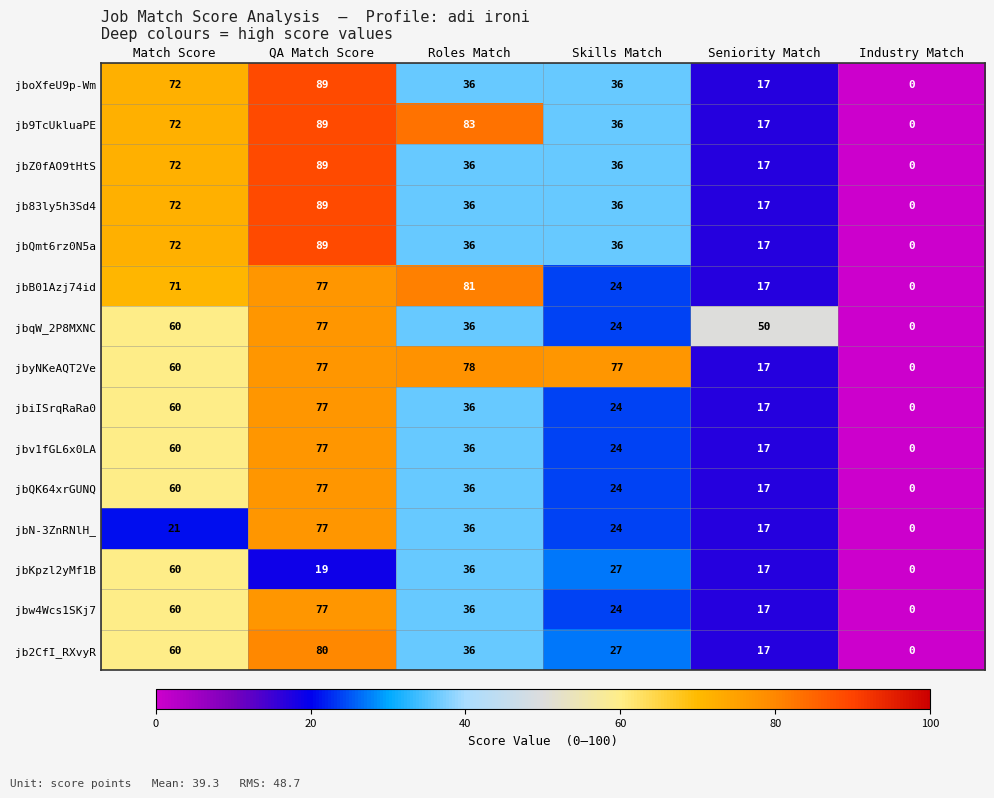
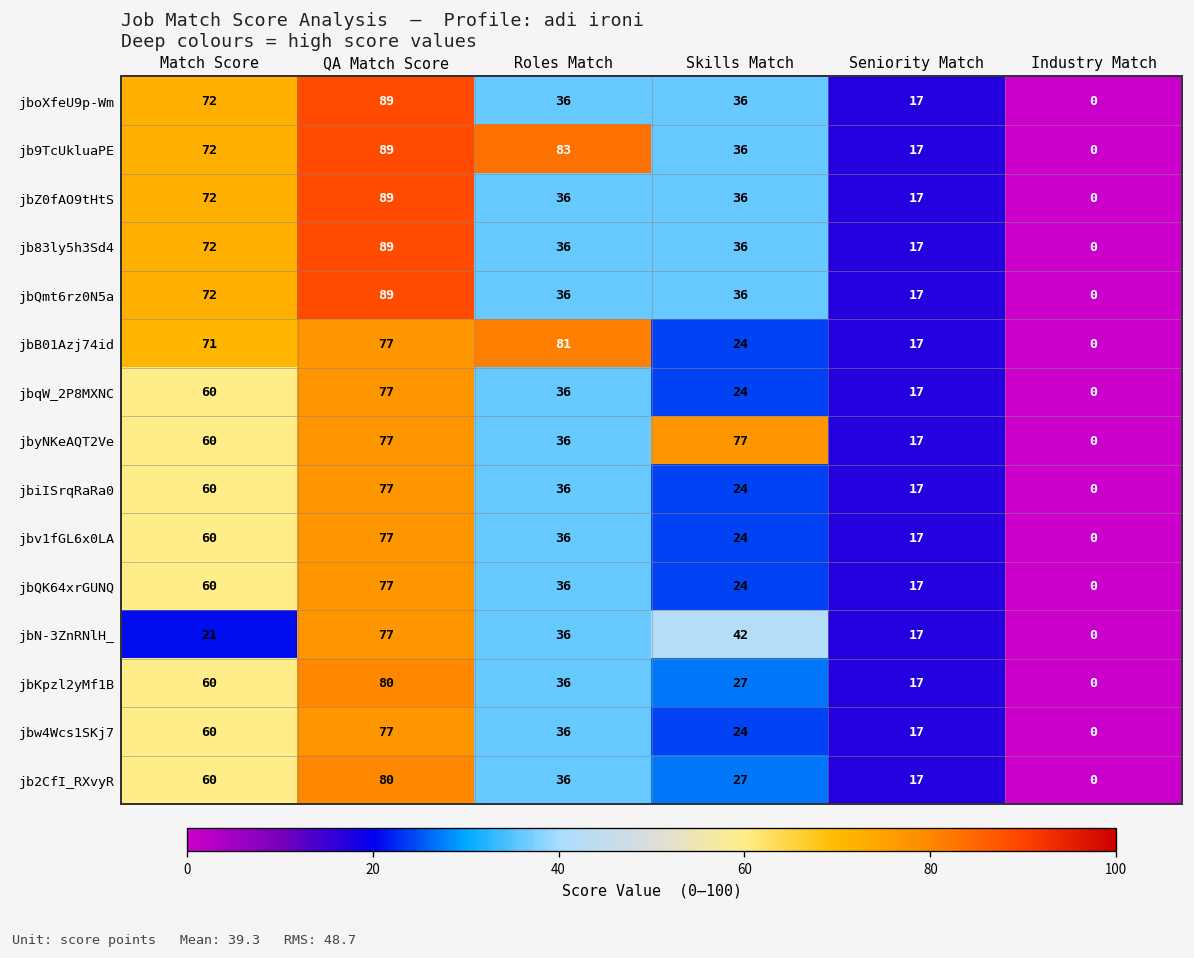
jbqW_2P8MXNC, Seniority Match: 50 -> 17
jbyNKeAQT2Ve, Roles Match: 78 -> 36
jbN-3ZnRNlH_, Skills Match: 24 -> 42
jbKpzl2yMf1B, QA Match Score: 19 -> 80
